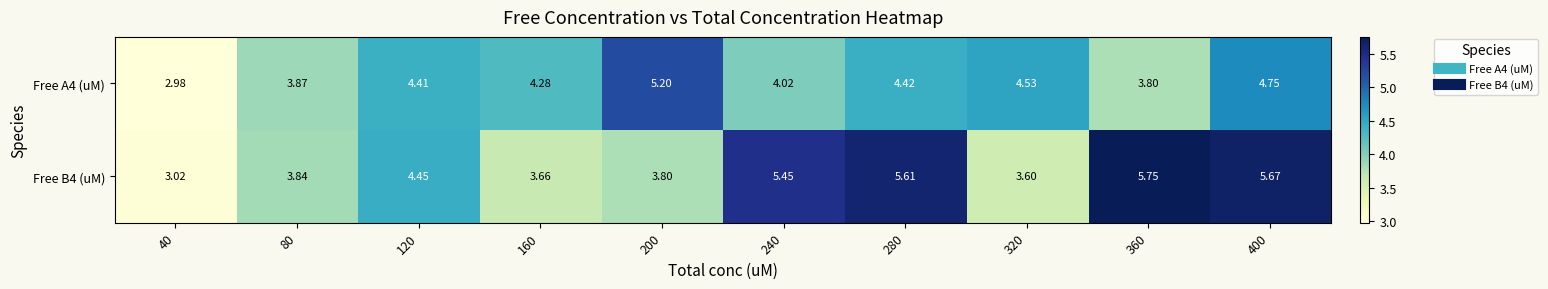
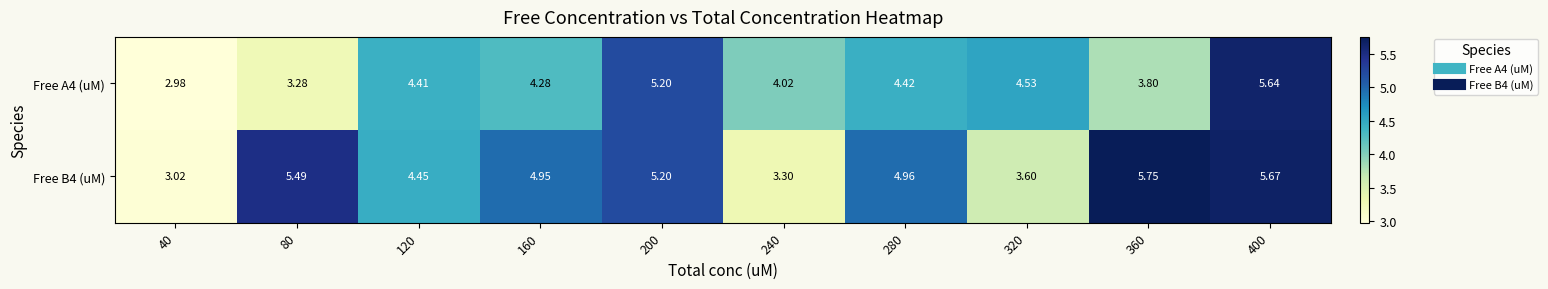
Free A4 (uM), 80: 3.87 -> 3.28
Free A4 (uM), 400: 4.75 -> 5.64
Free B4 (uM), 80: 3.84 -> 5.49
Free B4 (uM), 160: 3.66 -> 4.95
Free B4 (uM), 200: 3.80 -> 5.20
Free B4 (uM), 240: 5.45 -> 3.30
Free B4 (uM), 280: 5.61 -> 4.96
